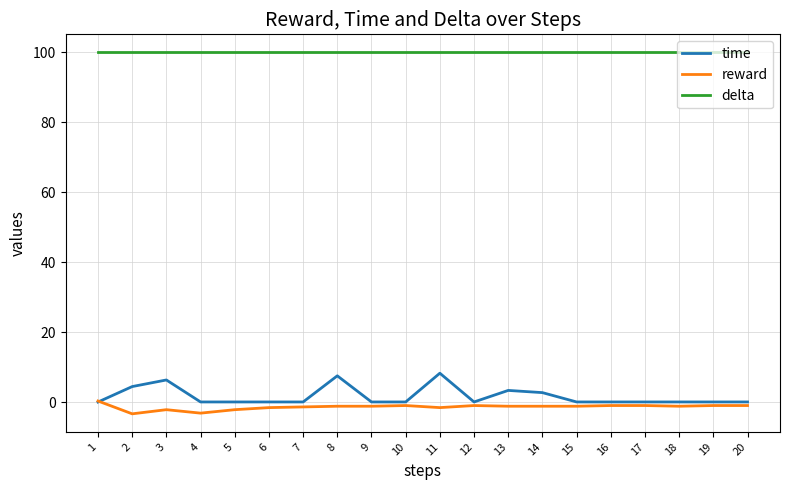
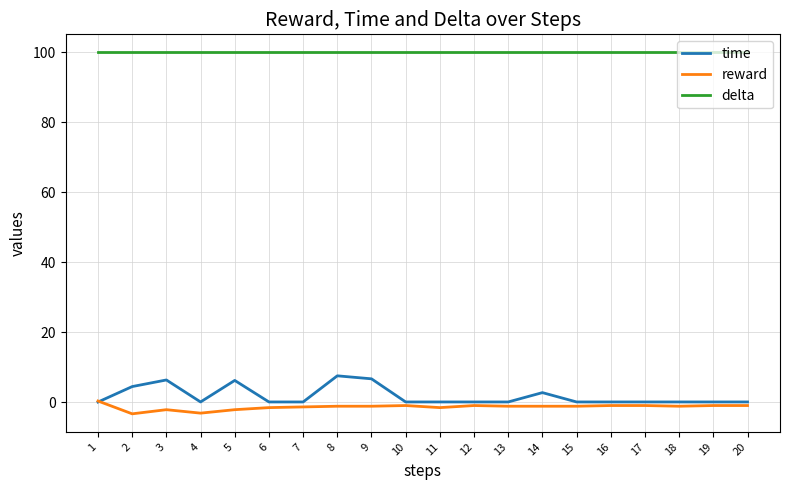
time, 5: 0 -> 6
time, 9: 0 -> 7
time, 11: 8 -> 0
time, 13: 3 -> 0
